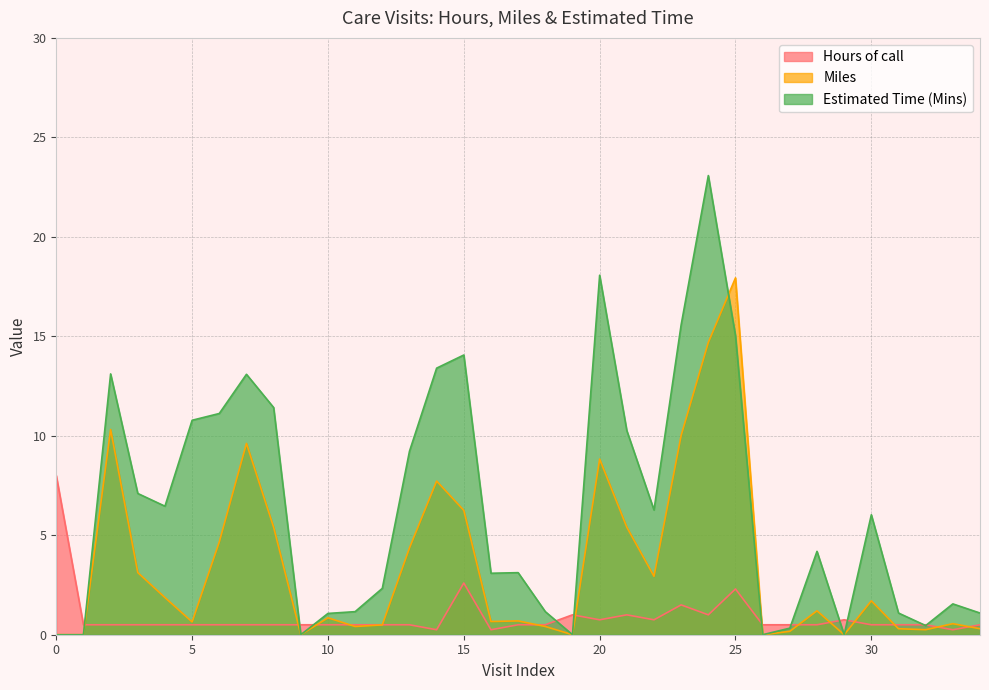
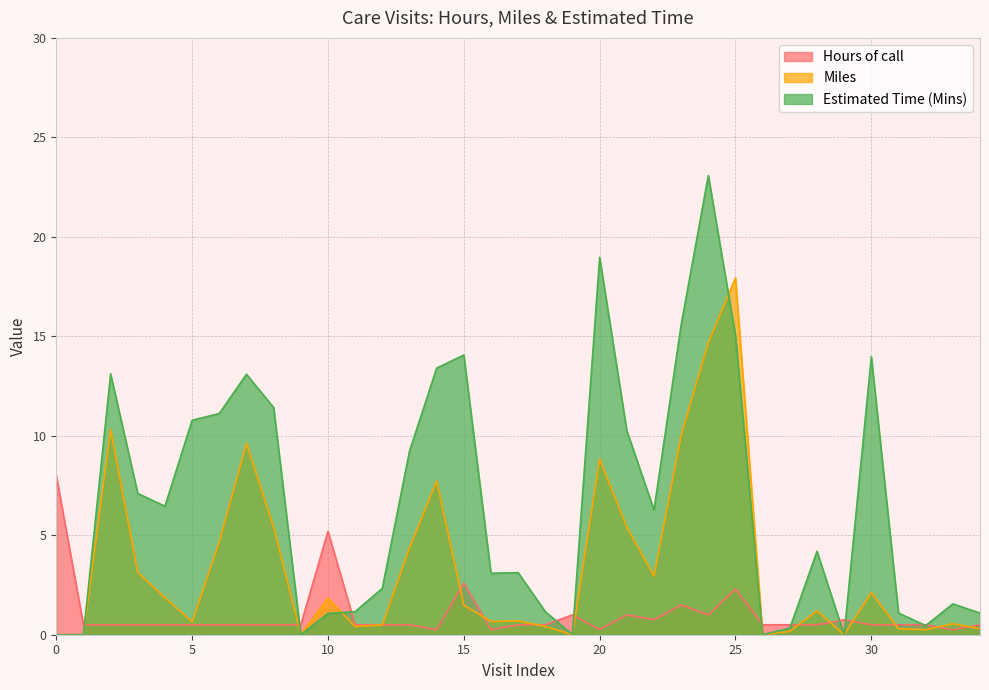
Hours of call, 10: 0.5 -> 5.2
Miles, 10: 0.9 -> 1.8
Miles, 15: 6.3 -> 1.5
Hours of call, 20: 0.8 -> 0.3
Estimated Time (Mins), 20: 18.1 -> 19.0
Miles, 30: 1.7 -> 2.1
Estimated Time (Mins), 30: 6.0 -> 14.0
